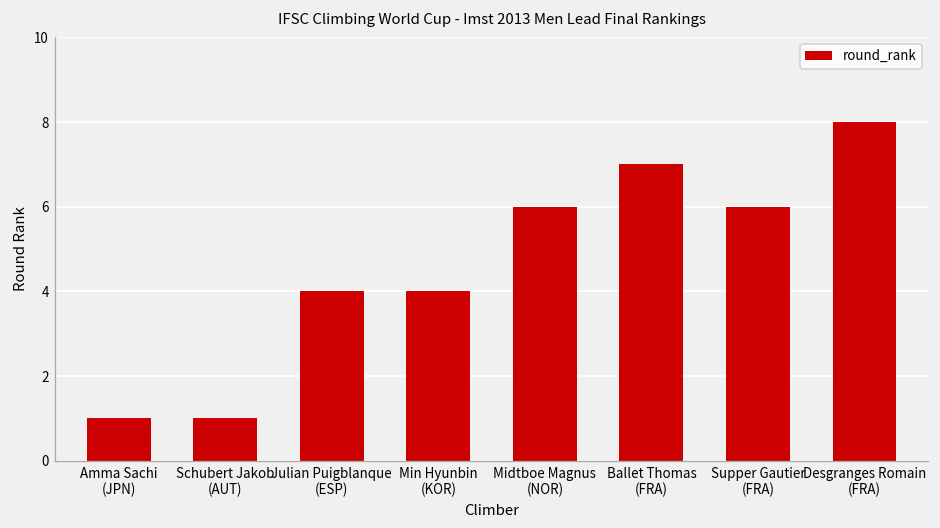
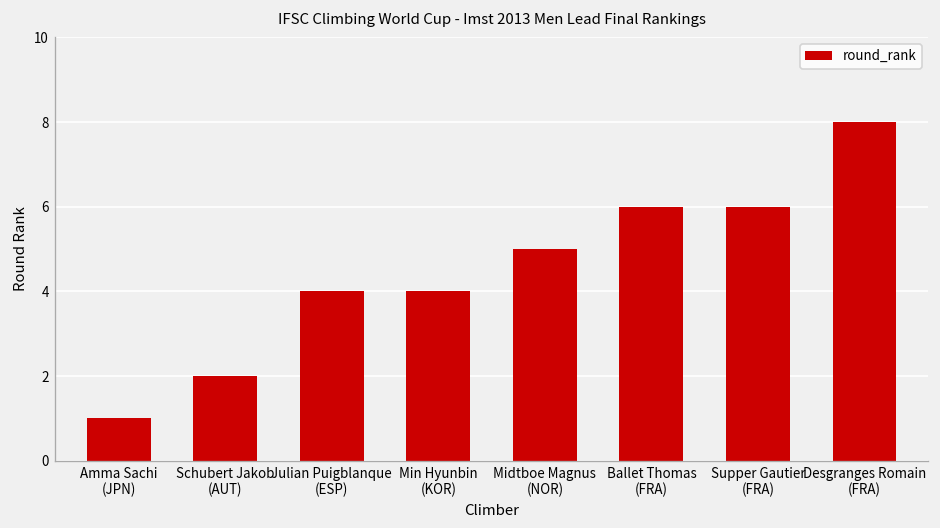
Schubert Jakob (AUT): 1 -> 2
Midtboe Magnus (NOR): 6 -> 5
Ballet Thomas (FRA): 7 -> 6
